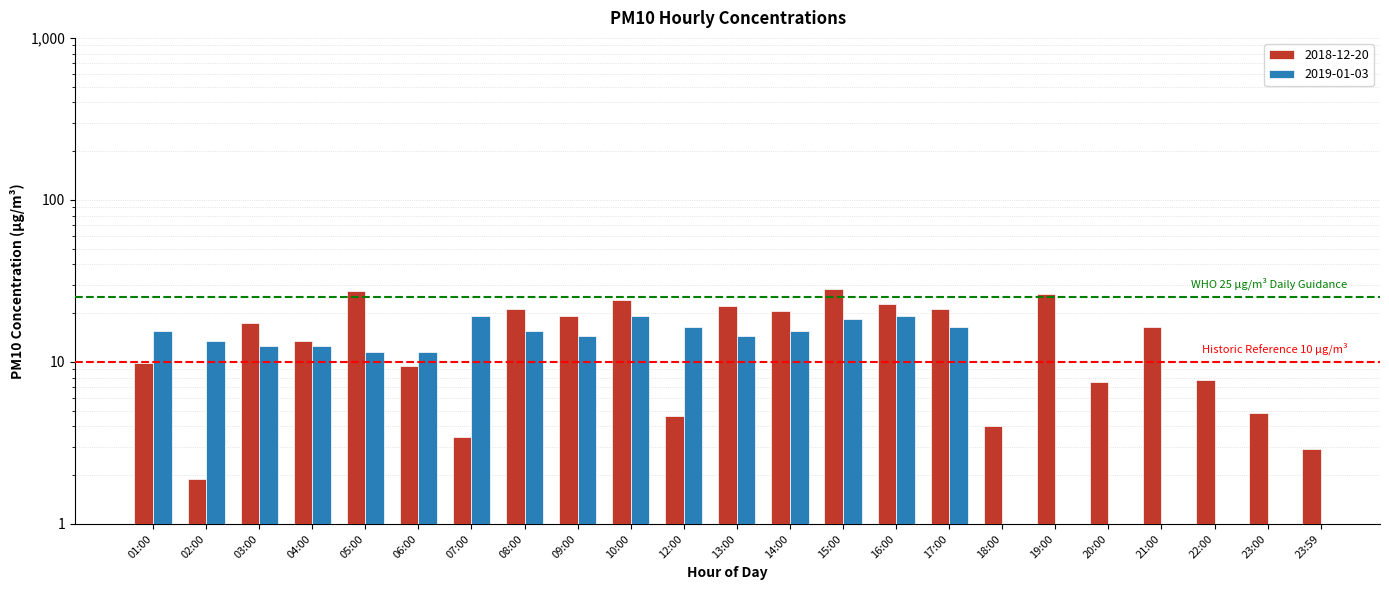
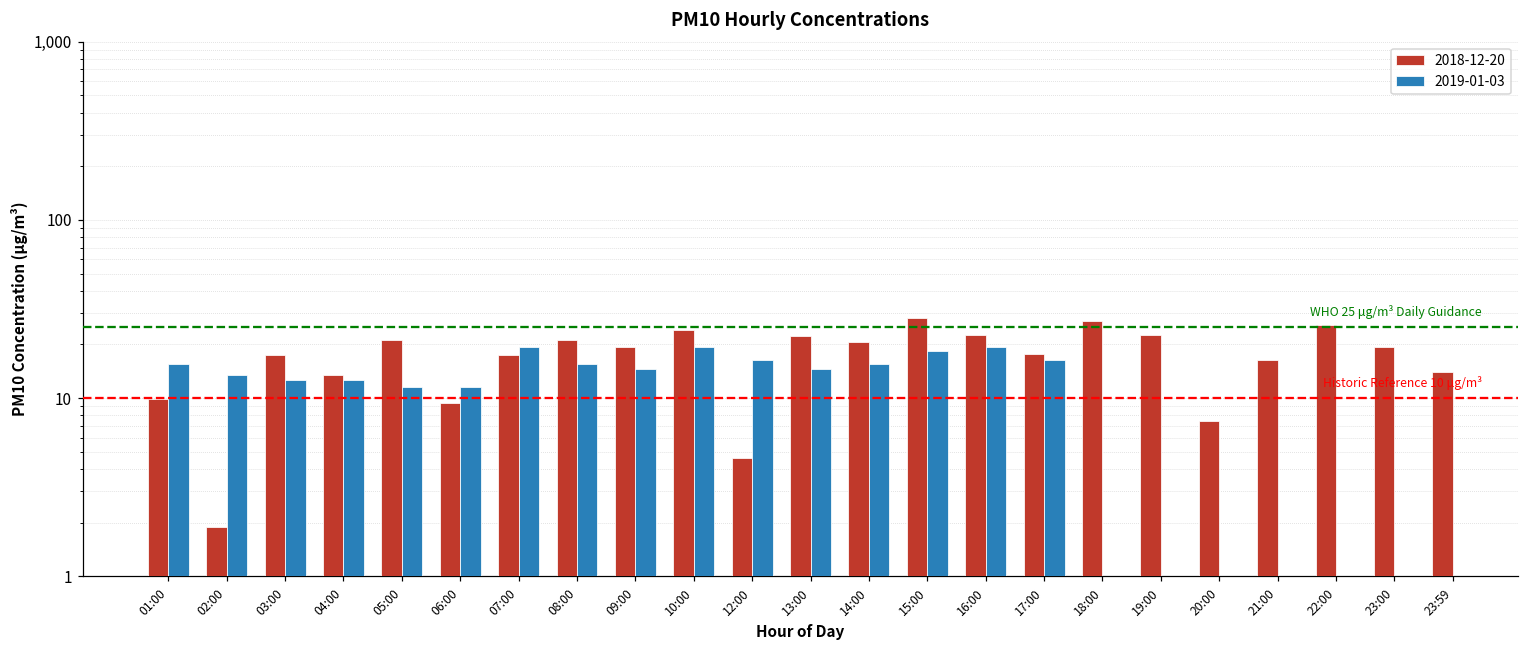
2018-12-20, 05:00: 27 -> 21
2018-12-20, 07:00: 3.5 -> 17
2018-12-20, 17:00: 21 -> 18
2018-12-20, 18:00: 4.0 -> 27
2018-12-20, 19:00: 26 -> 23
2018-12-20, 22:00: 8 -> 26
2018-12-20, 23:00: 4.8 -> 19
2018-12-20, 23:59: 2.9 -> 14
